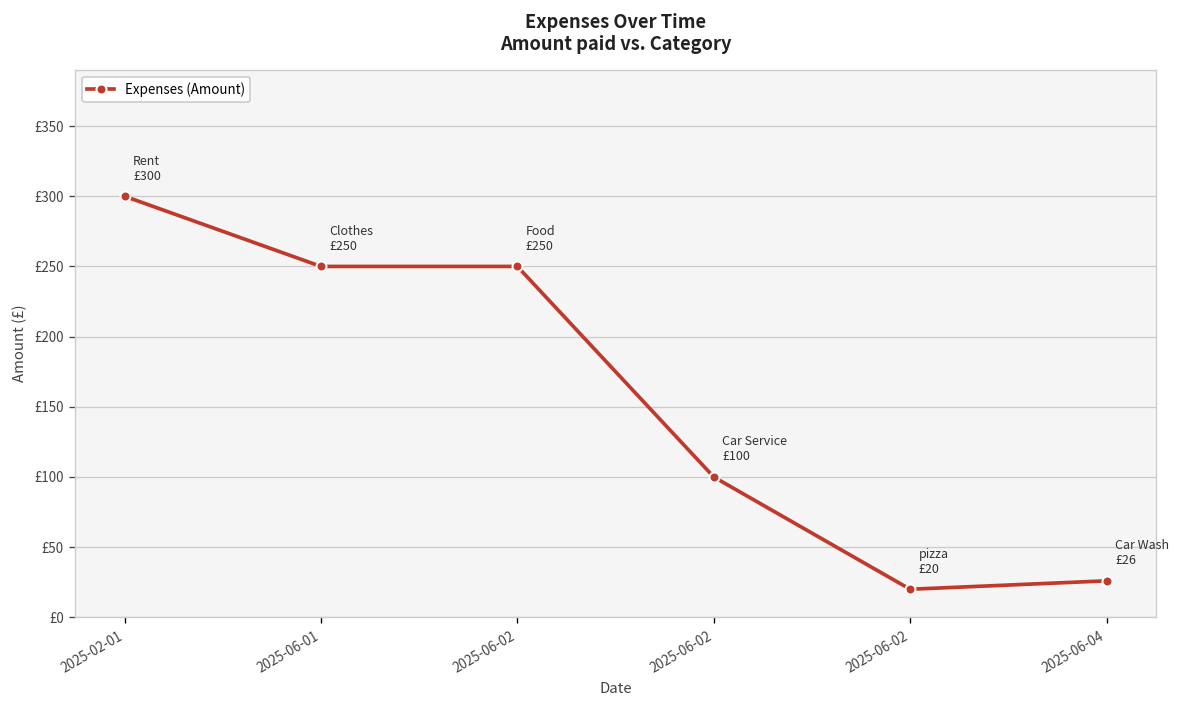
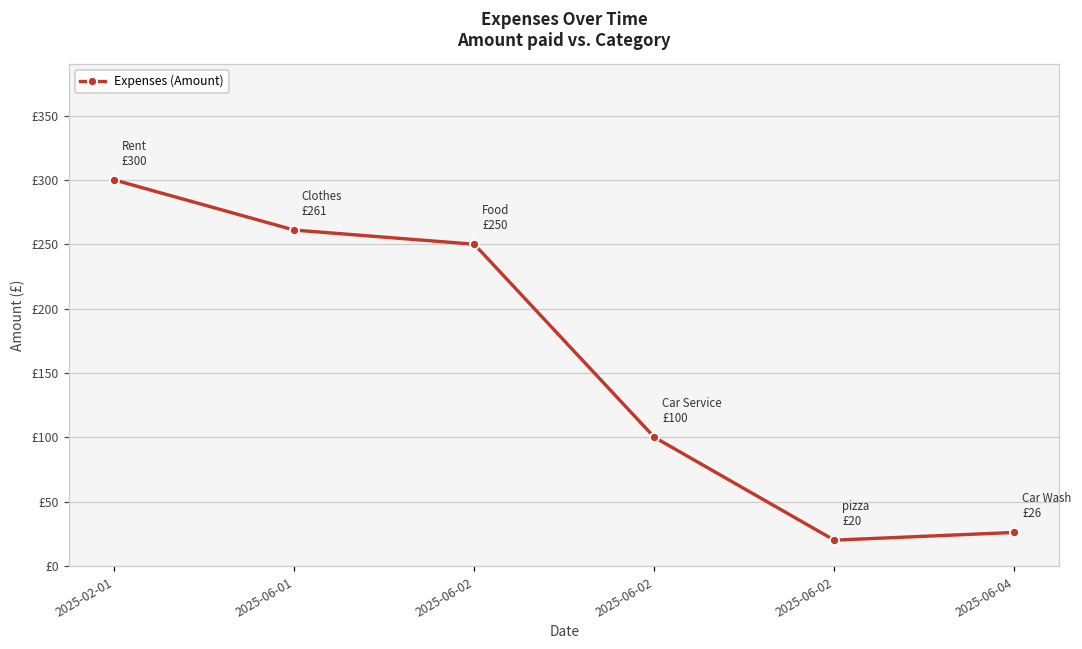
2025-06-01: £250 -> £261
